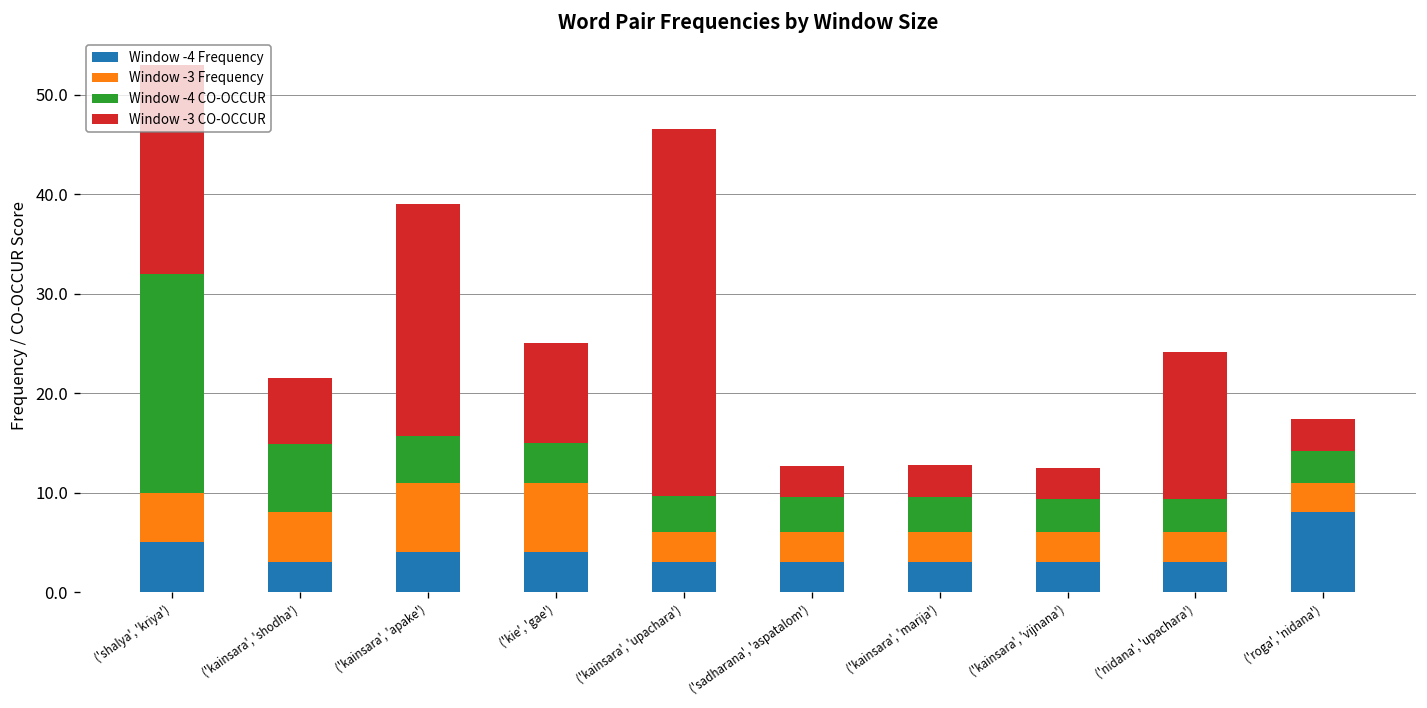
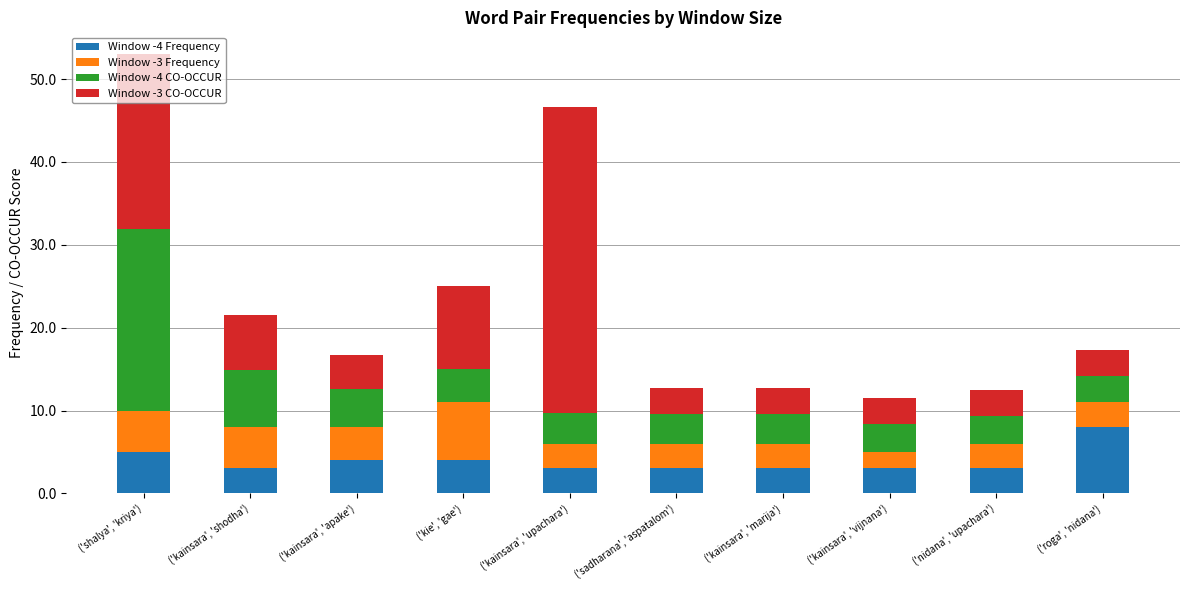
Window -3 Frequency, ('kainsara', 'apake'): 7 -> 4
Window -3 CO-OCCUR, ('kainsara', 'apake'): 23 -> 4
Window -3 Frequency, ('kainsara', 'vijnana'): 3 -> 2
Window -3 CO-OCCUR, ('nidana', 'upachara'): 15 -> 3
